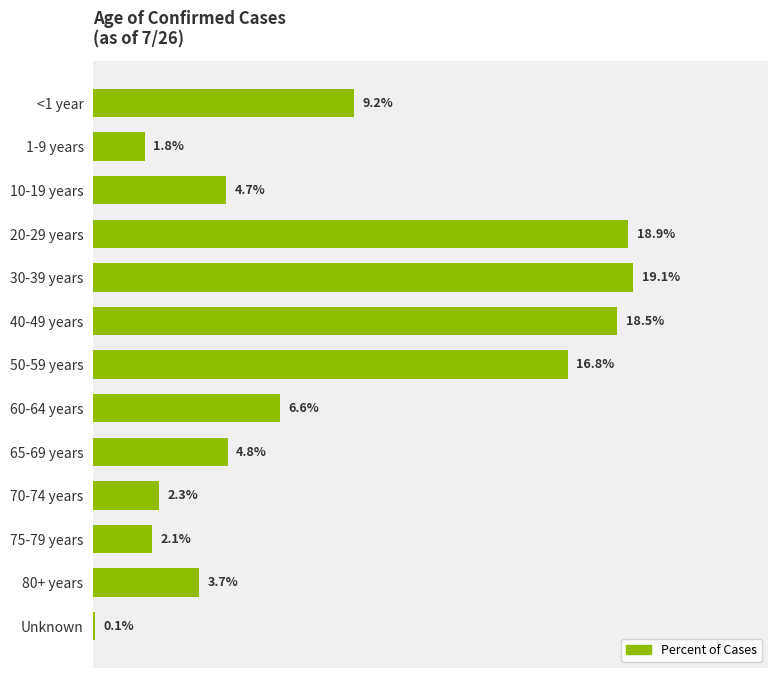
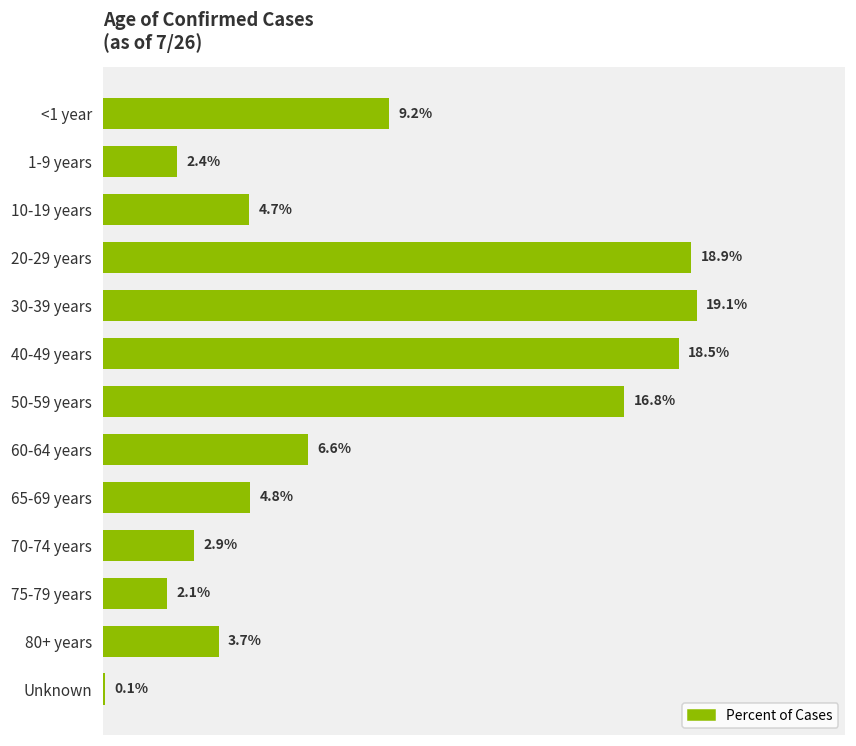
1-9 years: 1.8% -> 2.4%
70-74 years: 2.3% -> 2.9%
